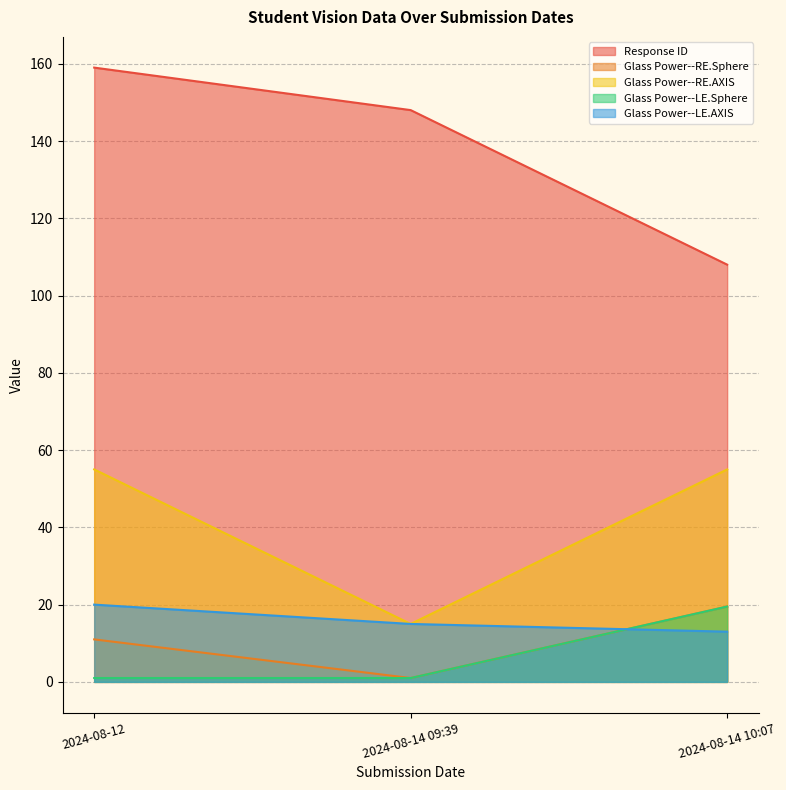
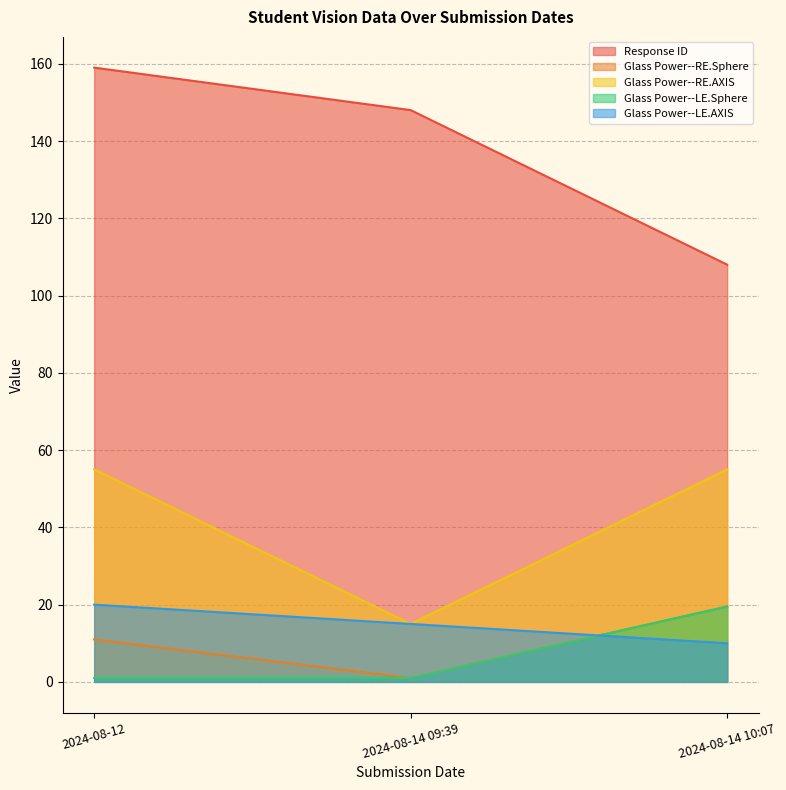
Glass Power--LE.AXIS, 2024-08-14 10:07: 13 -> 10
